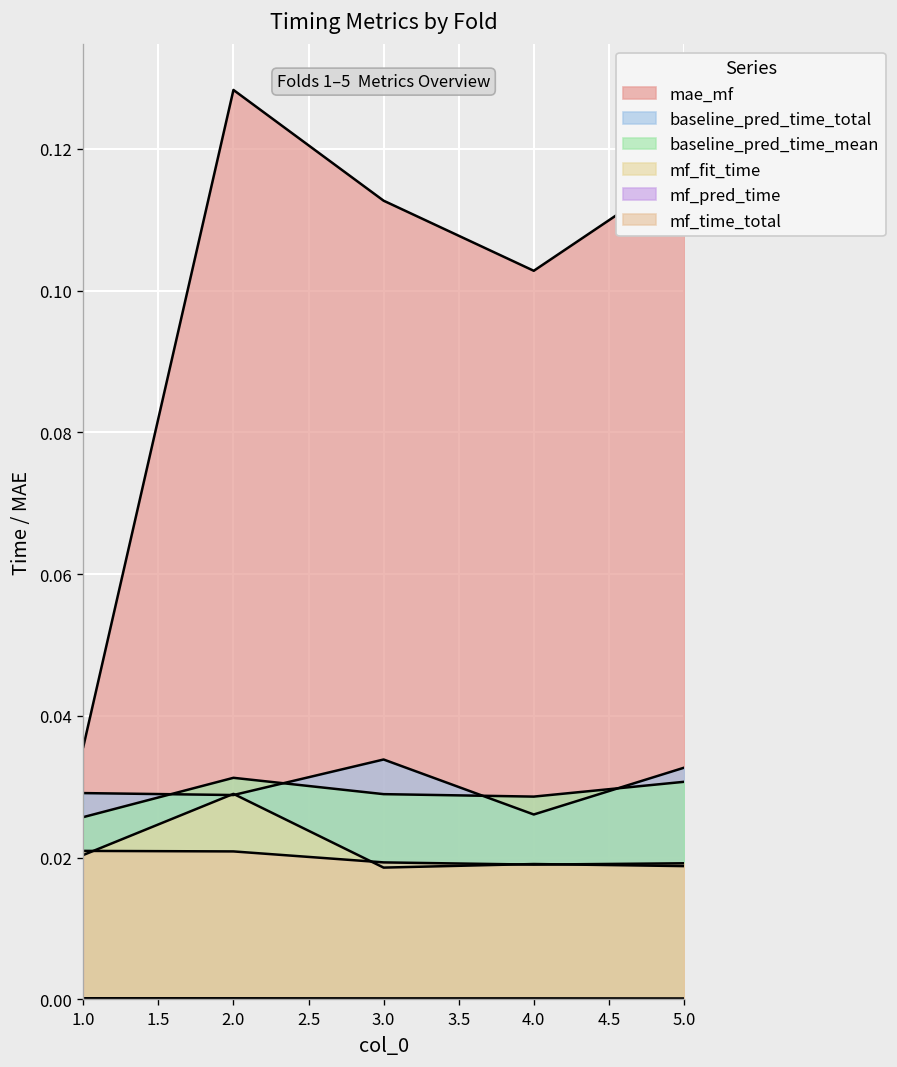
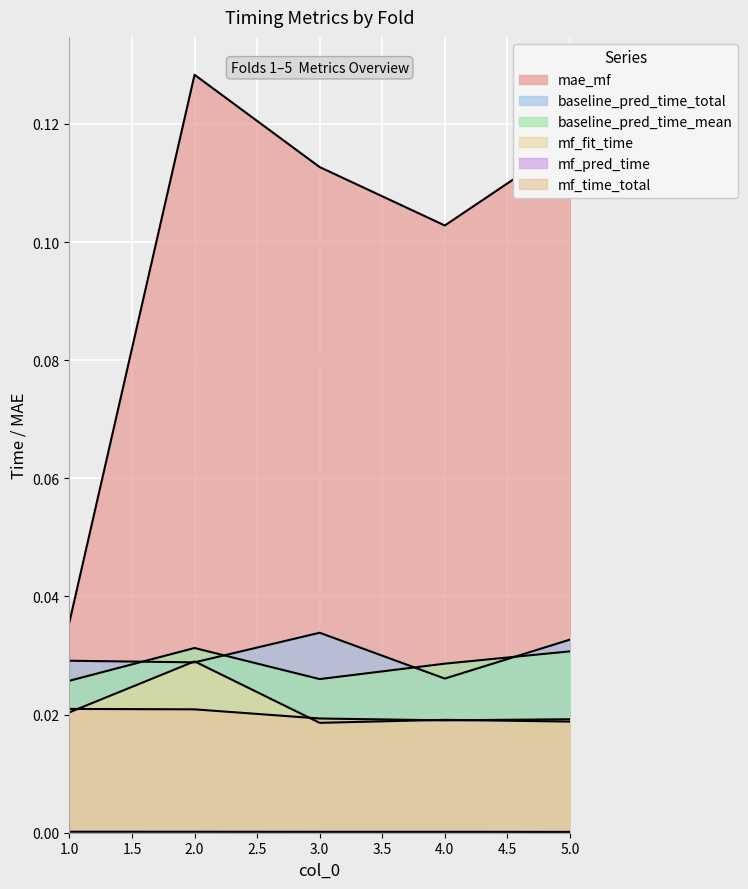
baseline_pred_time_mean, 3.0: 0.029 -> 0.026
